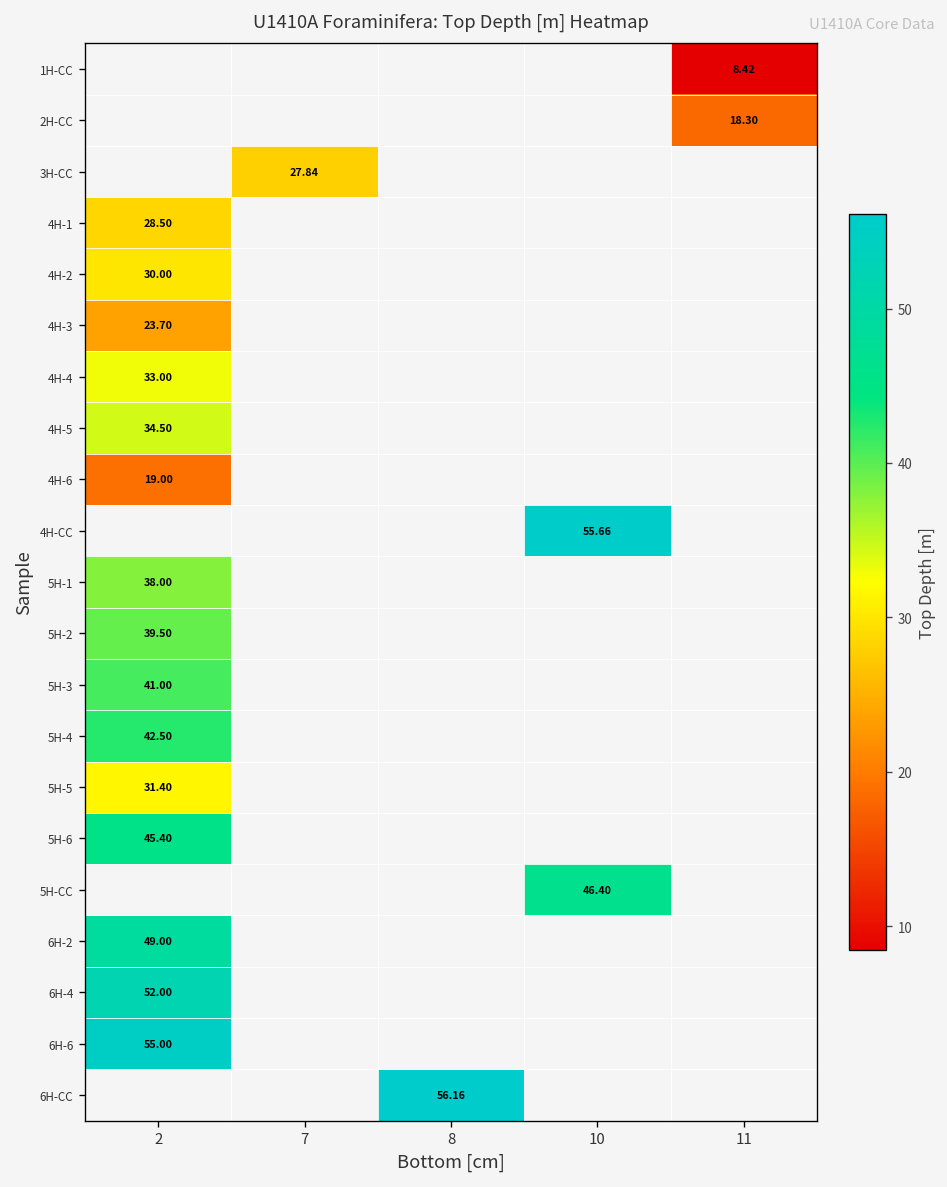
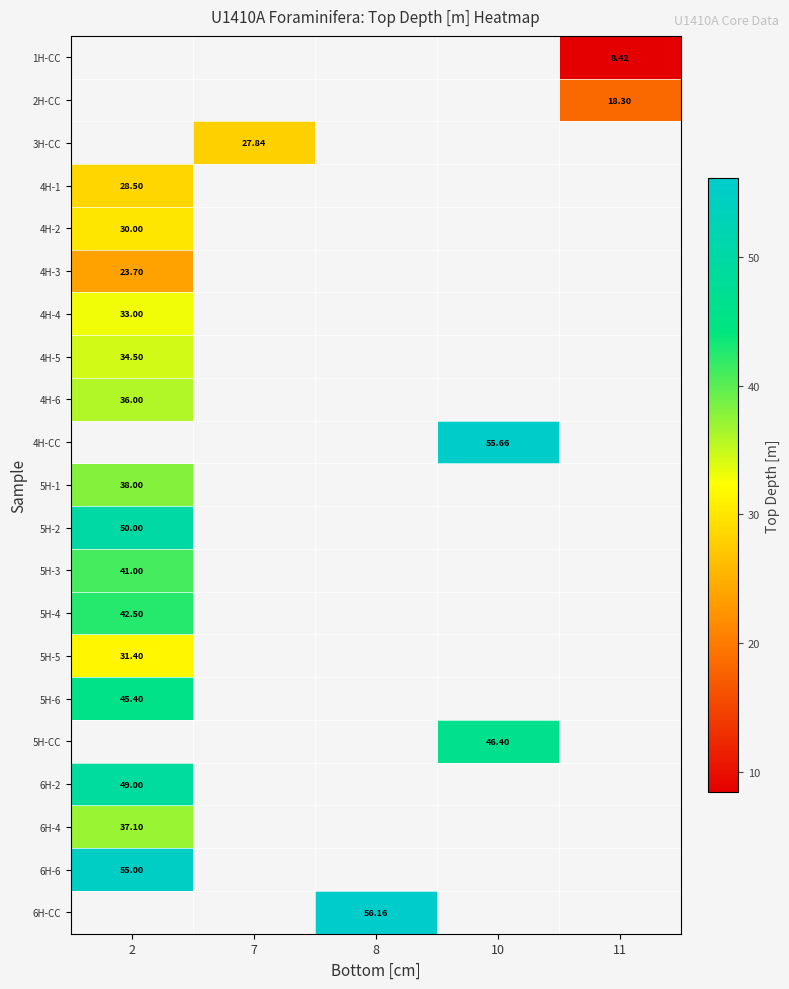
4H-6, 2: 19.00 -> 36.00
5H-2, 2: 39.50 -> 50.00
6H-4, 2: 52.00 -> 37.10
